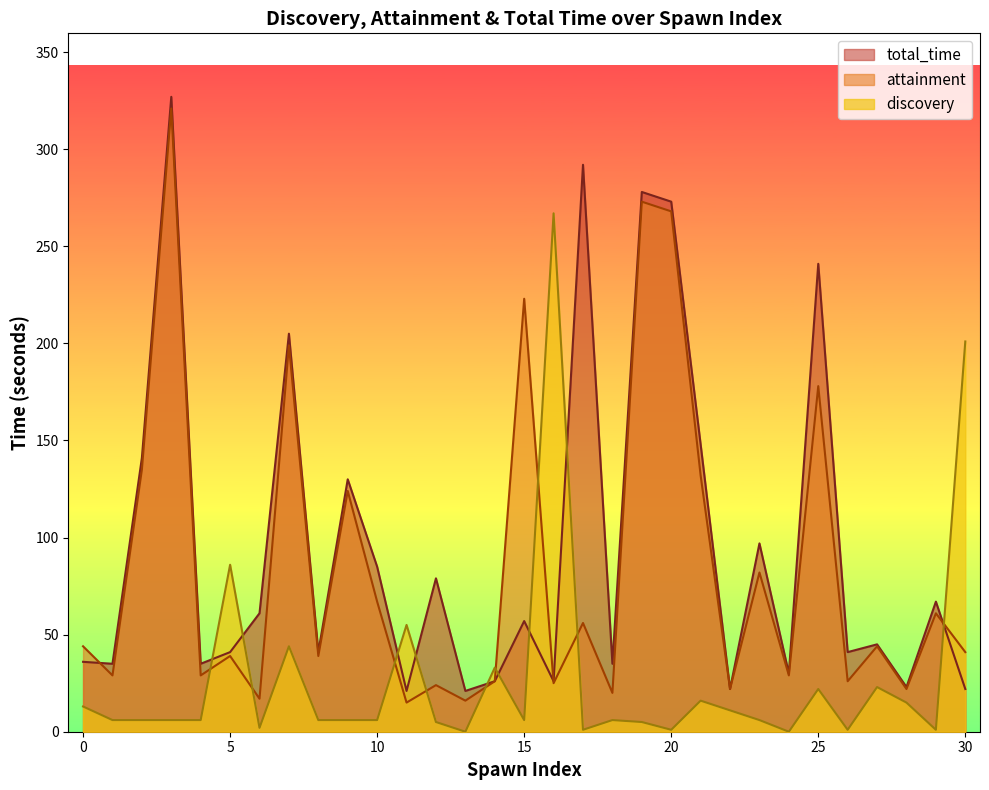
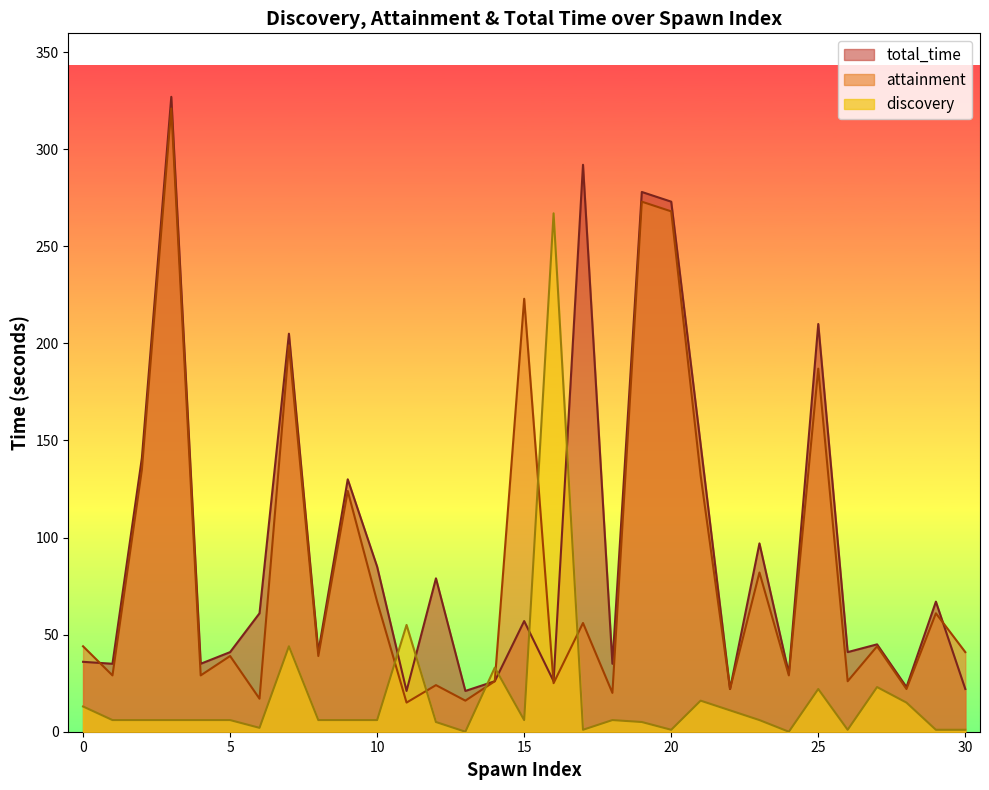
discovery, 5: 86 -> 6
total_time, 25: 241 -> 210
attainment, 25: 178 -> 187
discovery, 30: 201 -> 1
